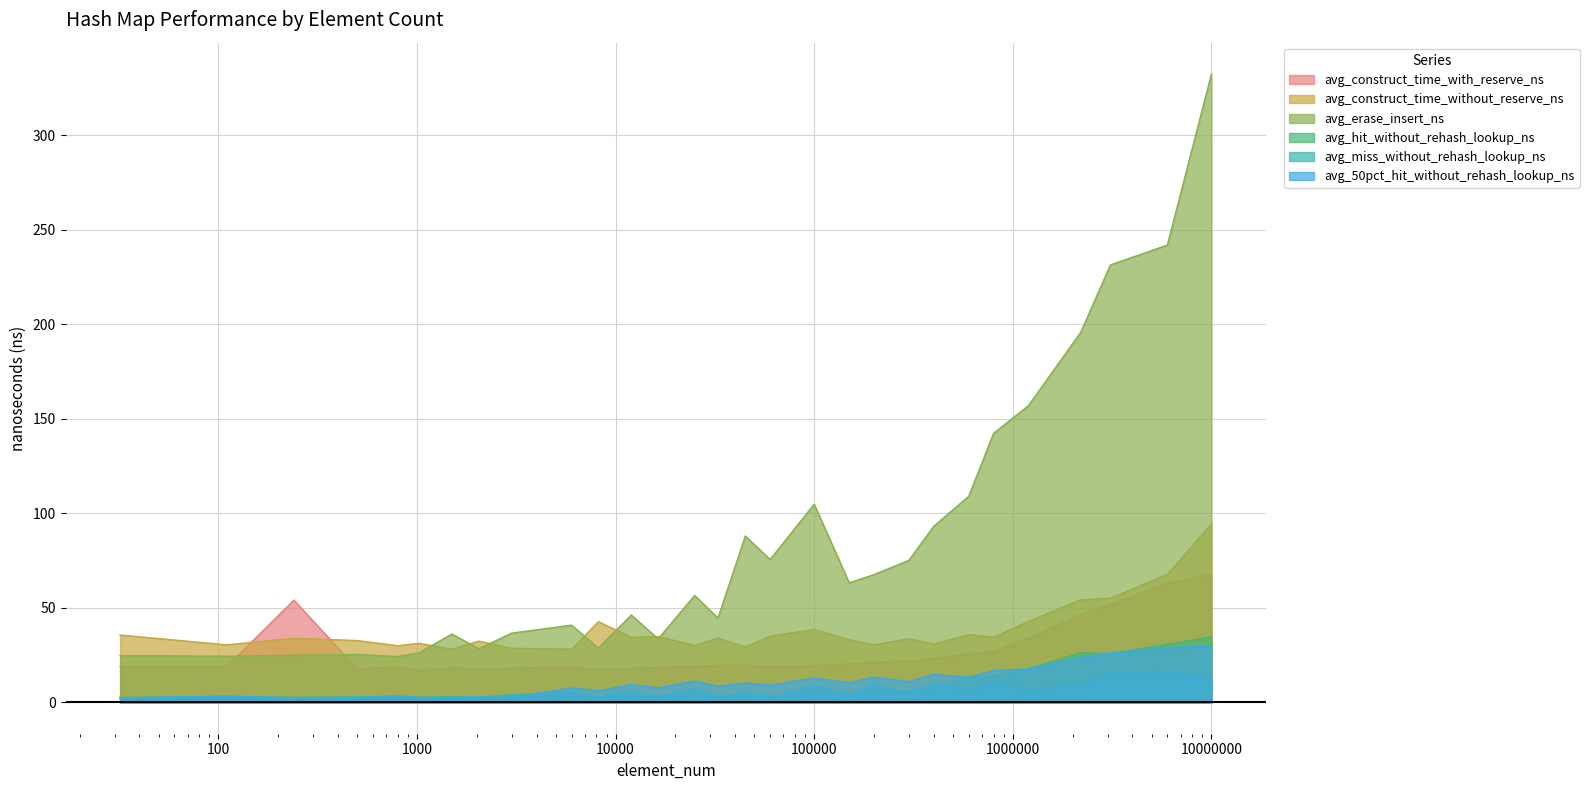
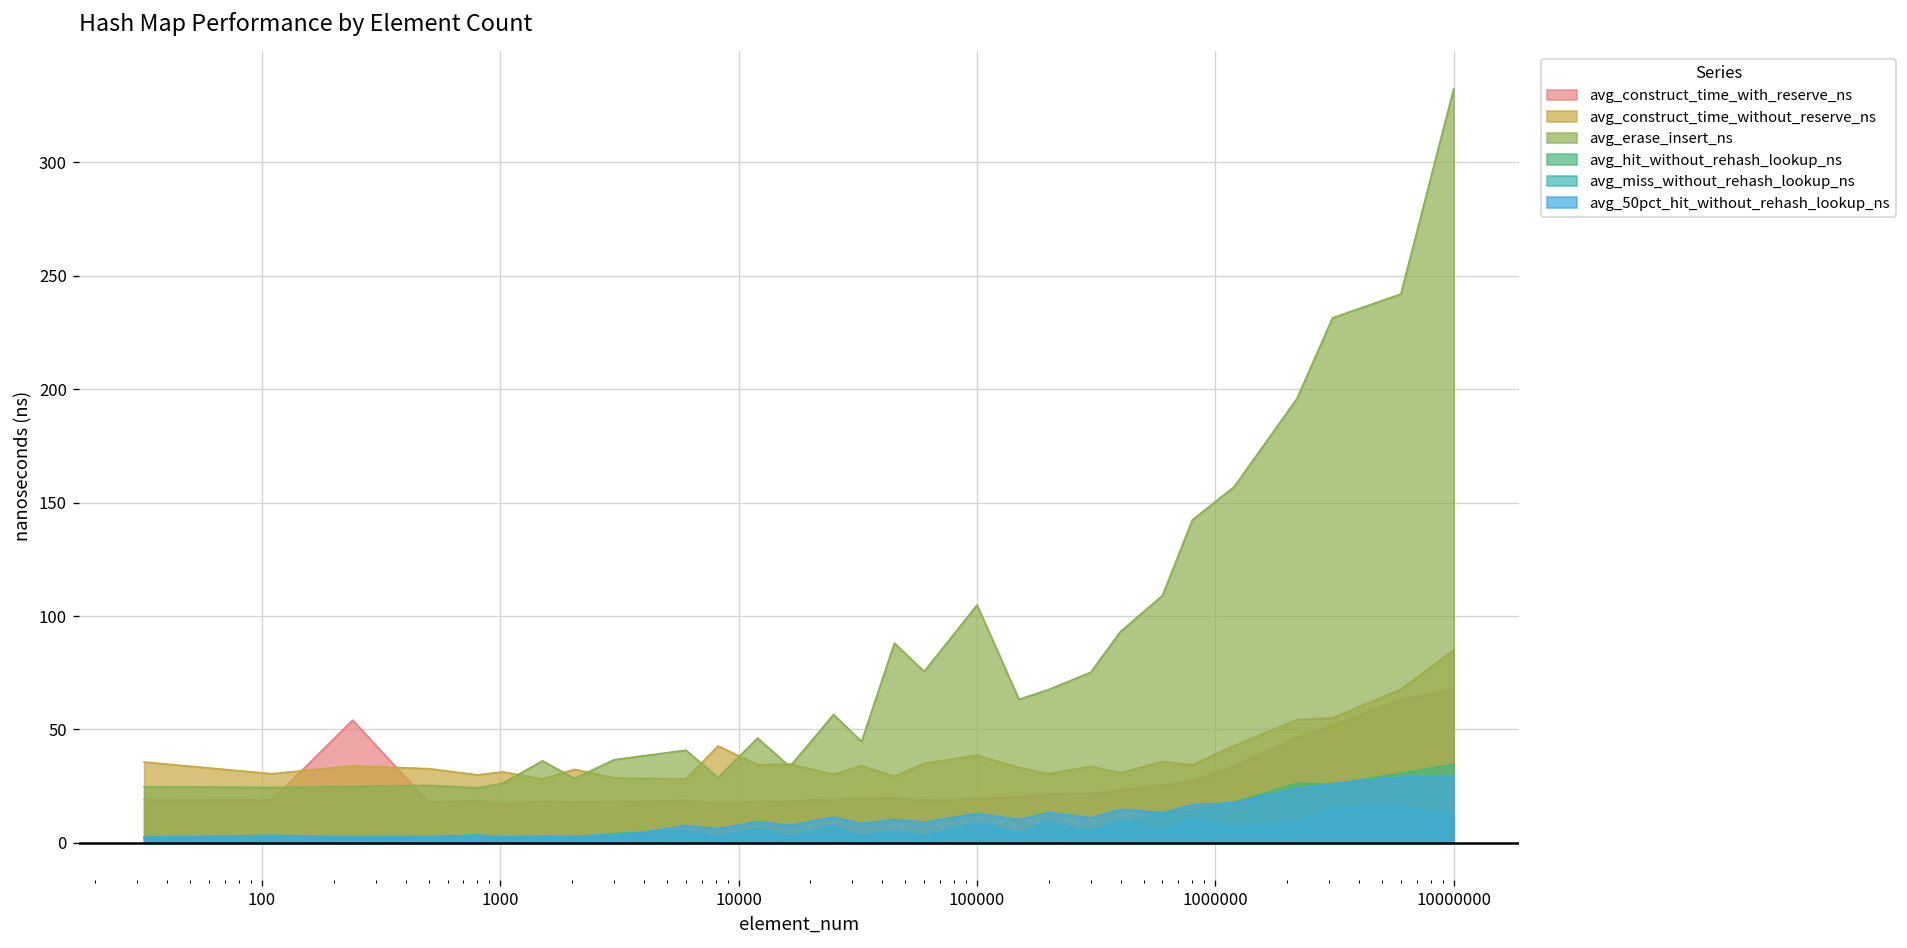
avg_construct_time_without_reserve_ns, 10000000: 94 -> 85
